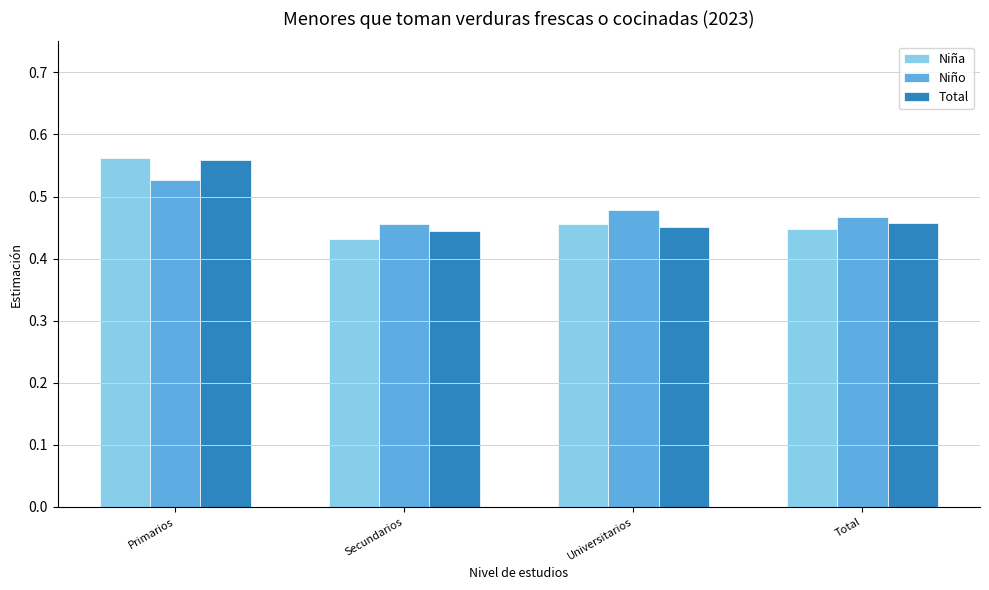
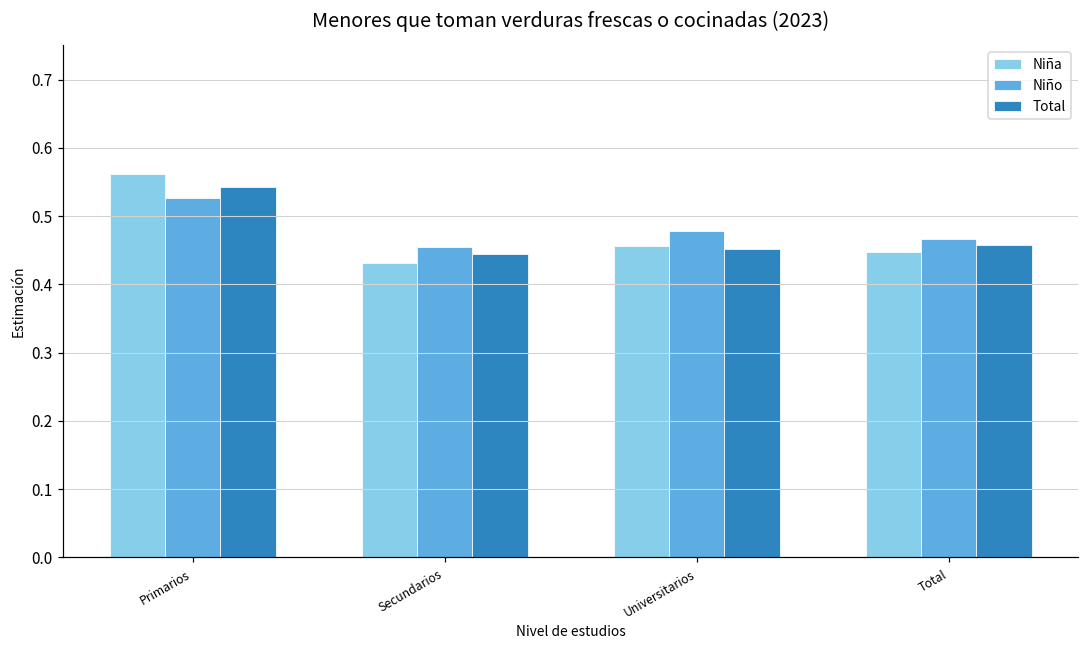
Total, Primarios: 0.56 -> 0.54
